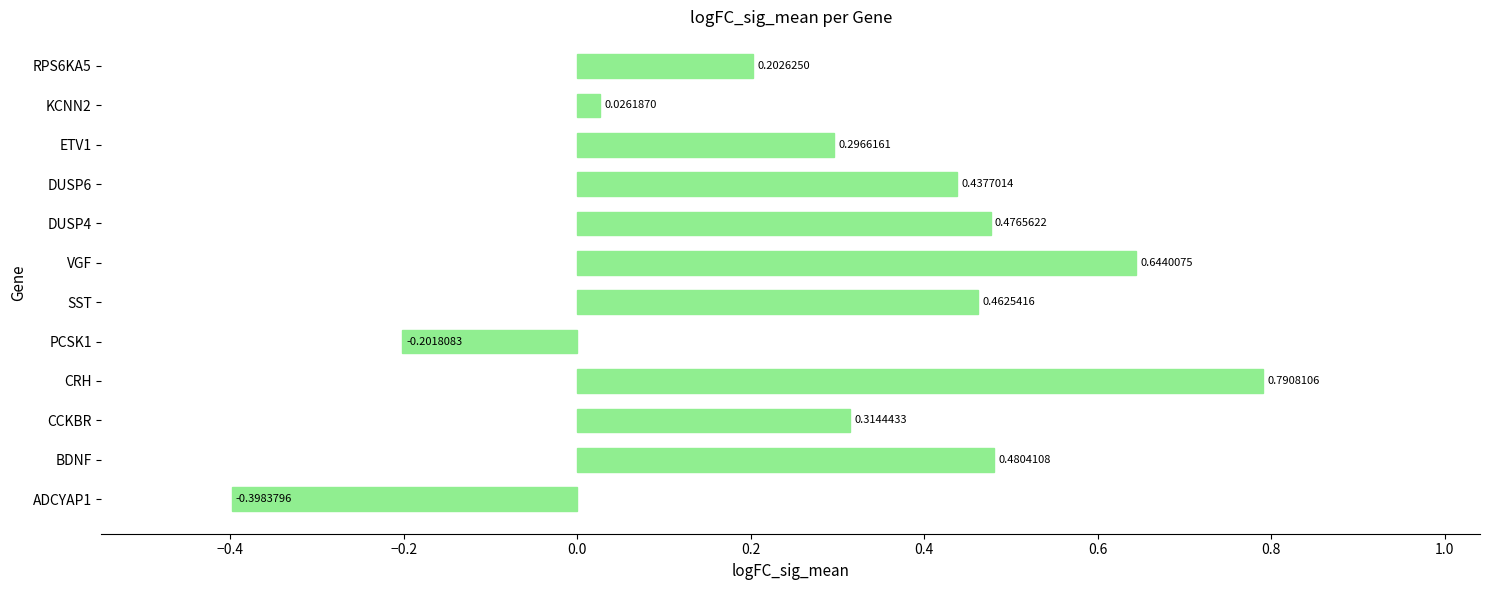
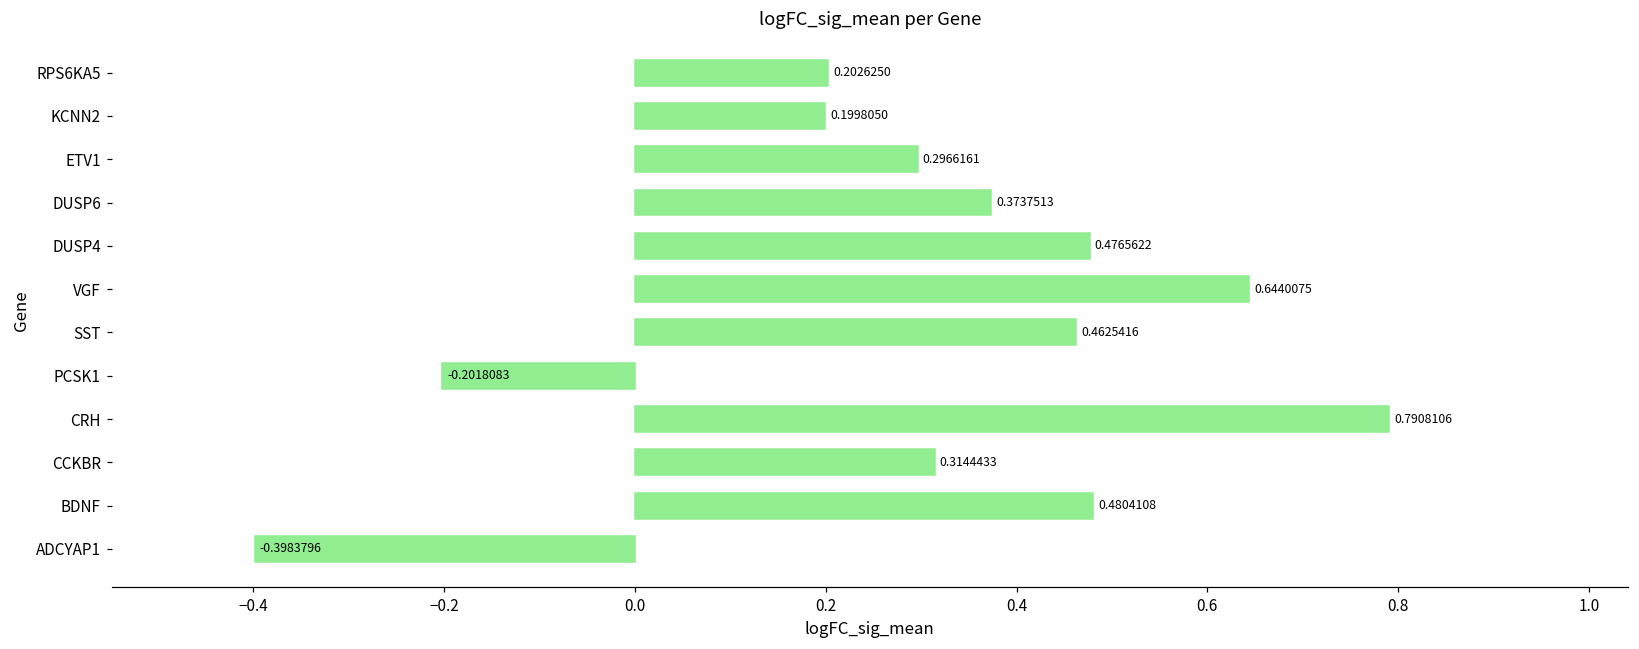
KCNN2: 0.0261870 -> 0.1998050
DUSP6: 0.4377014 -> 0.3737513
